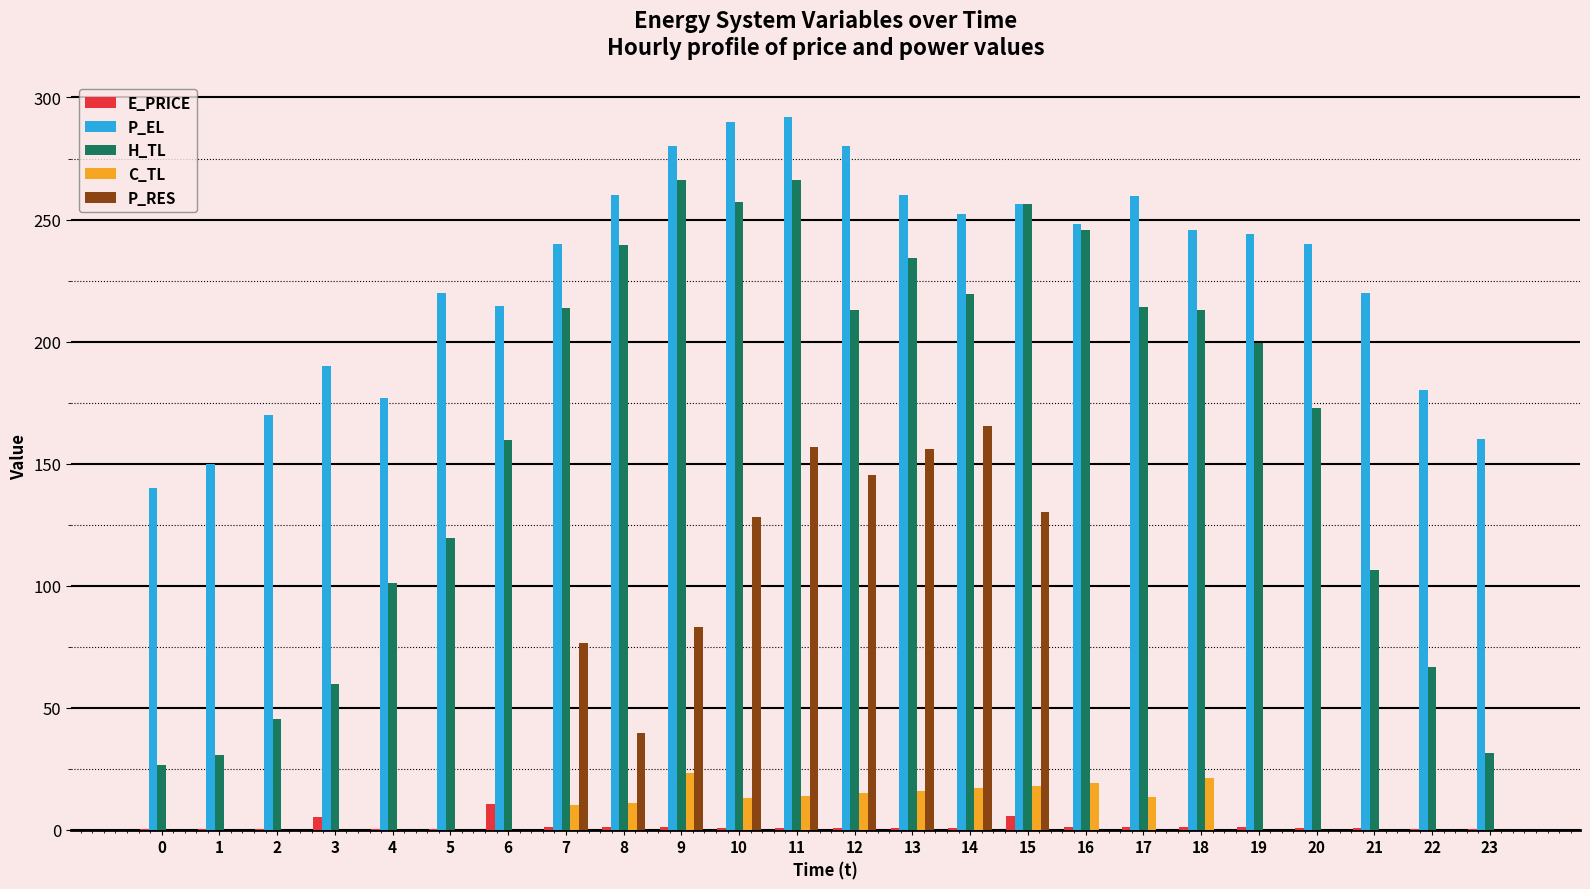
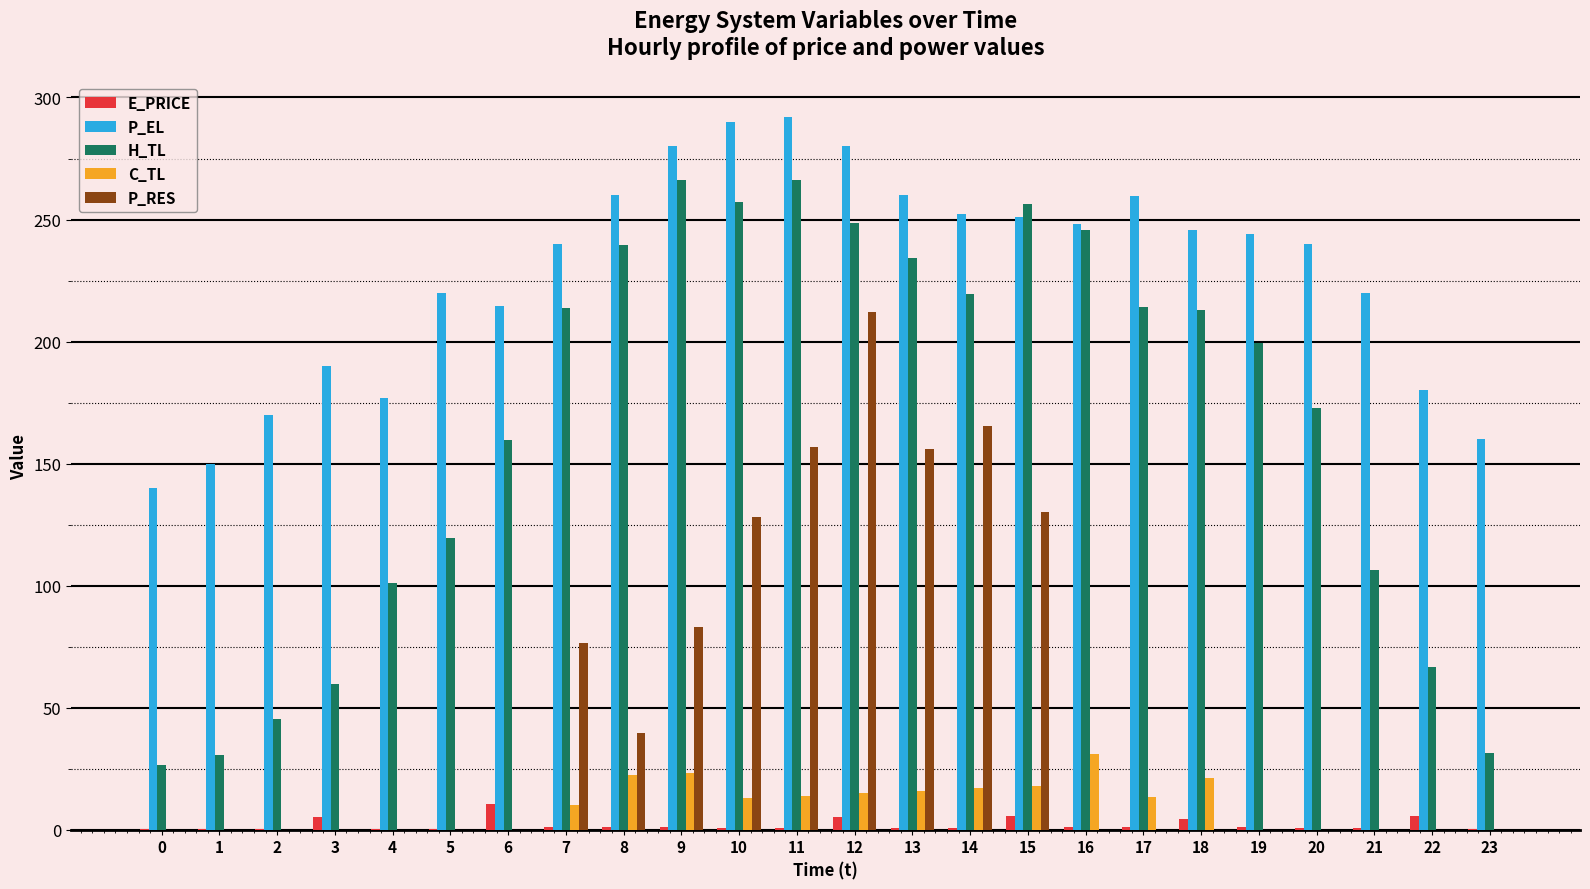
C_TL, 8: 11 -> 23
E_PRICE, 12: 1 -> 5
H_TL, 12: 213 -> 249
P_RES, 12: 145 -> 212
P_EL, 15: 256 -> 251
C_TL, 16: 19 -> 31
E_PRICE, 18: 1 -> 5
E_PRICE, 22: 0 -> 6
